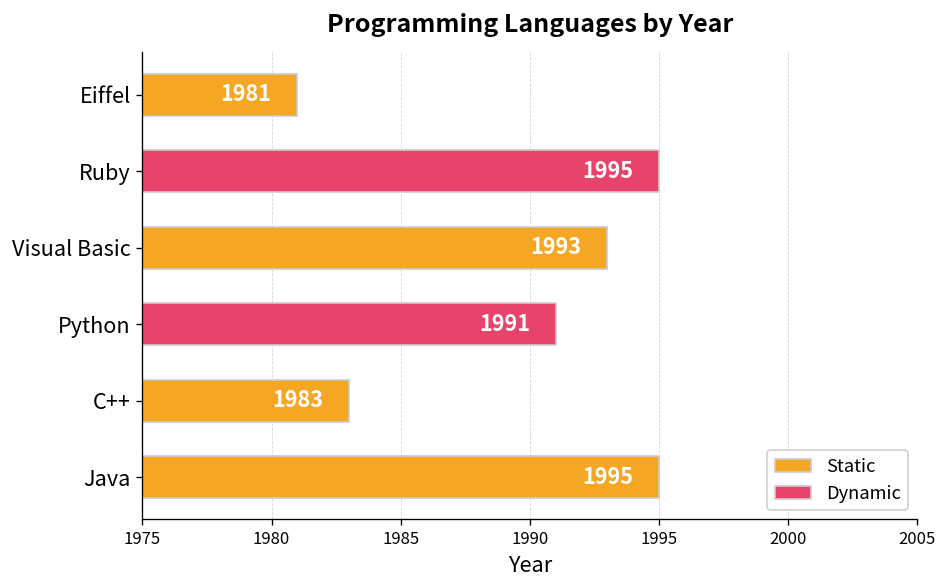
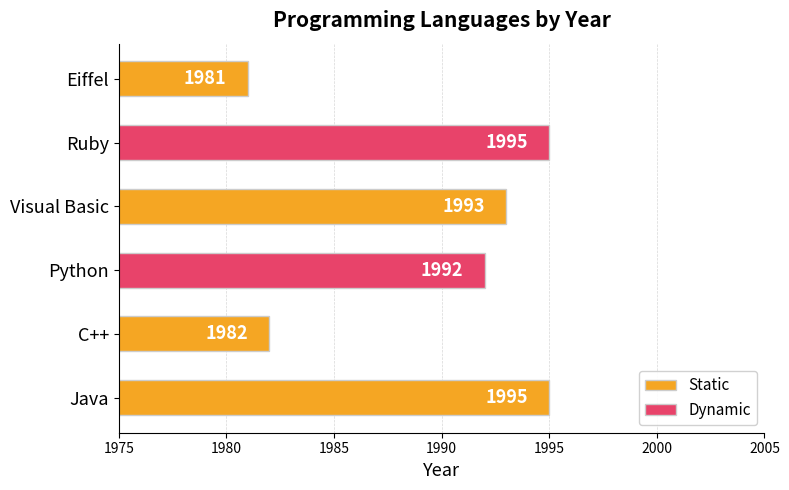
Python: 1991 -> 1992
C++: 1983 -> 1982
